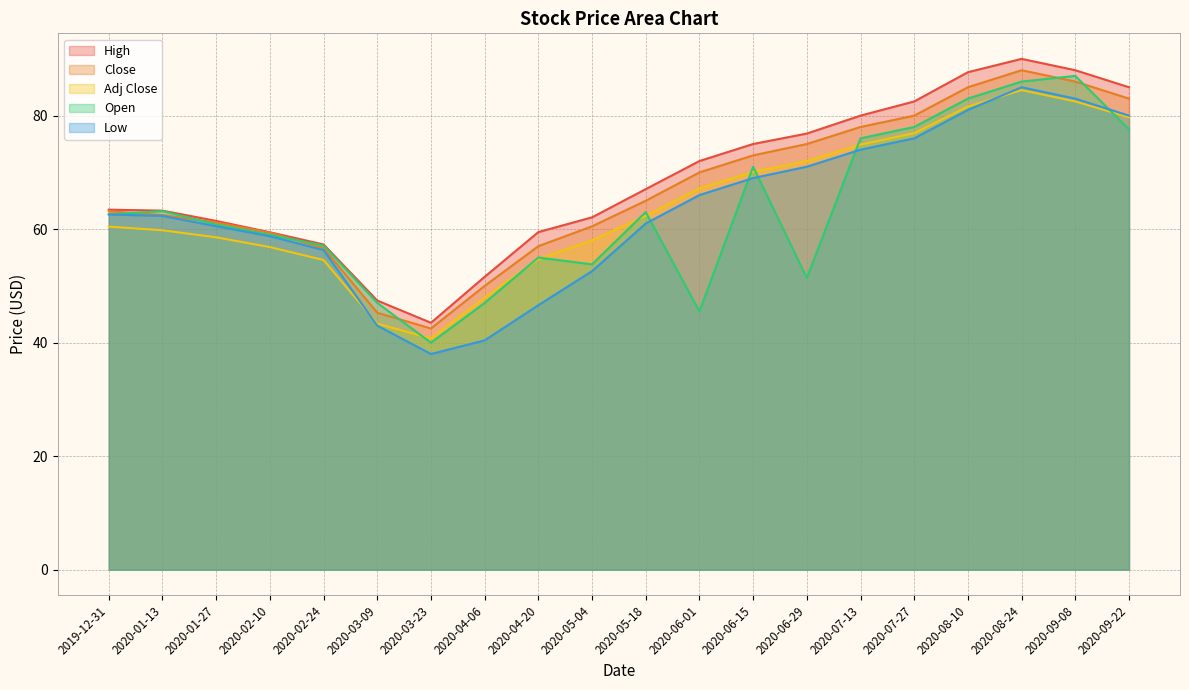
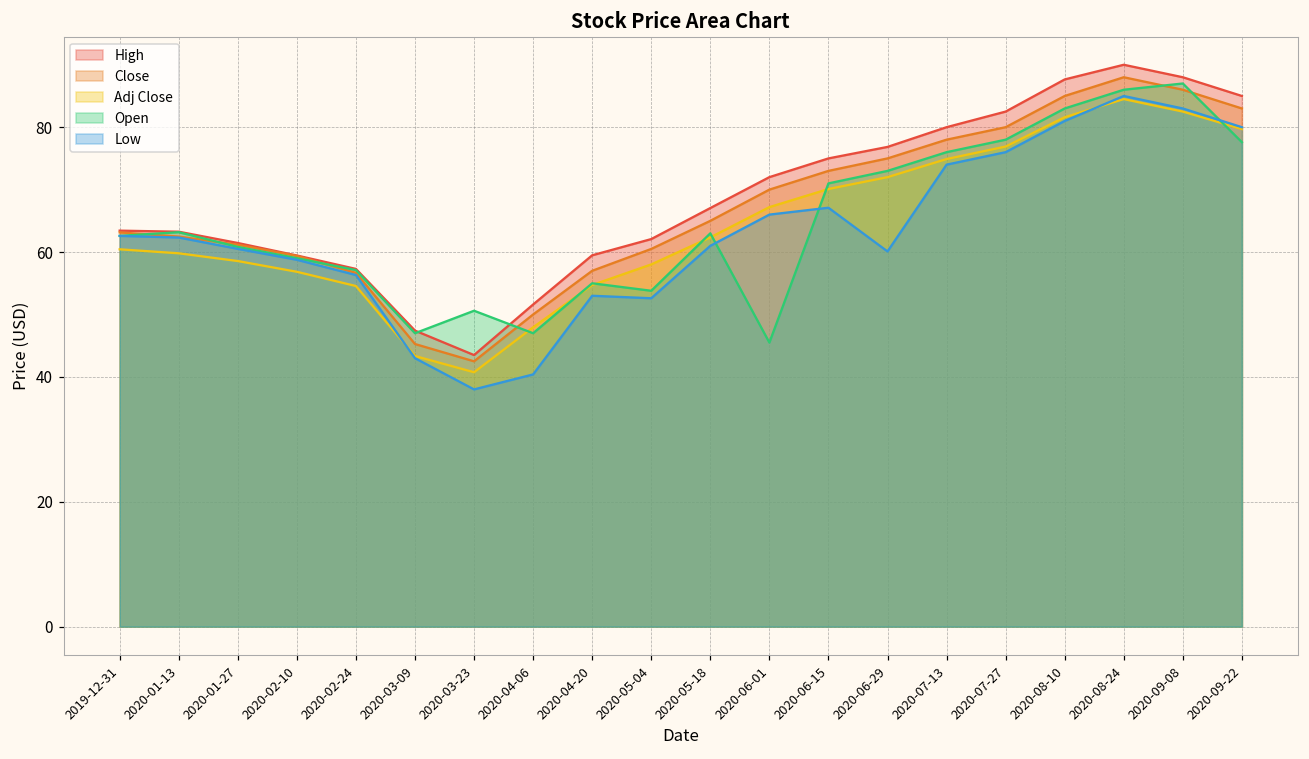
Open, 2020-03-23: 40 -> 51
Low, 2020-04-20: 47 -> 53
Low, 2020-06-15: 69 -> 67
Open, 2020-06-29: 51 -> 73
Low, 2020-06-29: 71 -> 60
